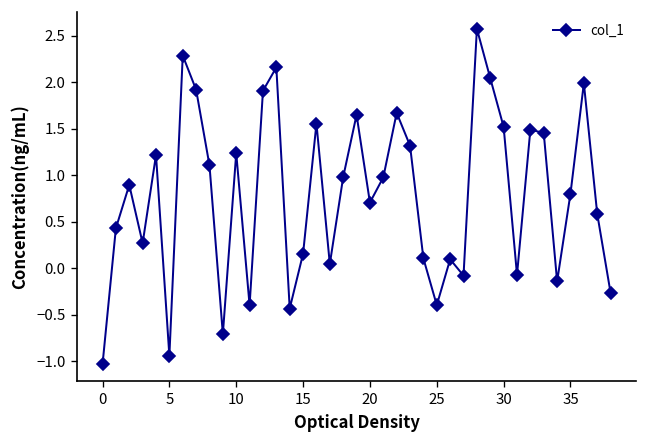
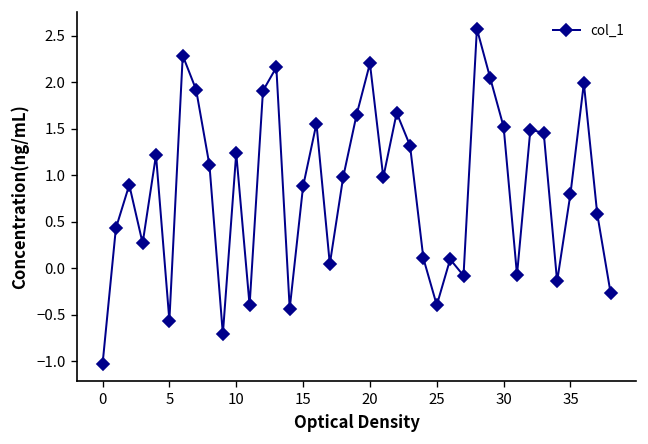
5: -0.9 -> -0.6
15: 0.2 -> 0.9
20: 0.7 -> 2.2
